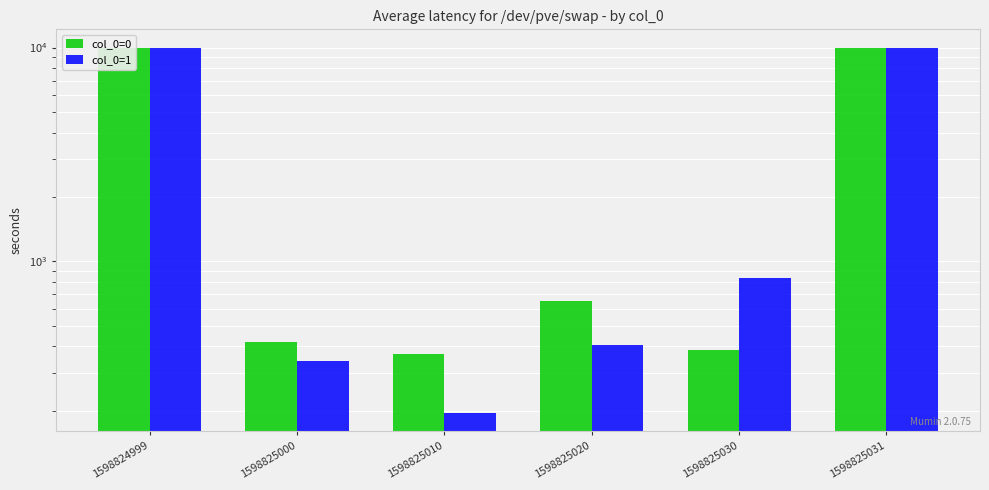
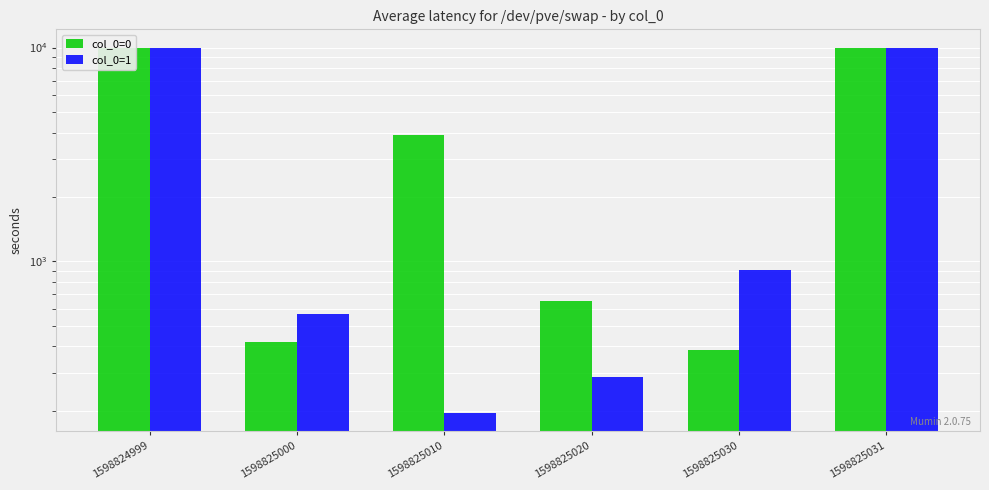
col_0=1, 1598825000: 340 -> 570
col_0=0, 1598825010: 370 -> 3900
col_0=1, 1598825020: 410 -> 290
col_0=1, 1598825030: 830 -> 910
